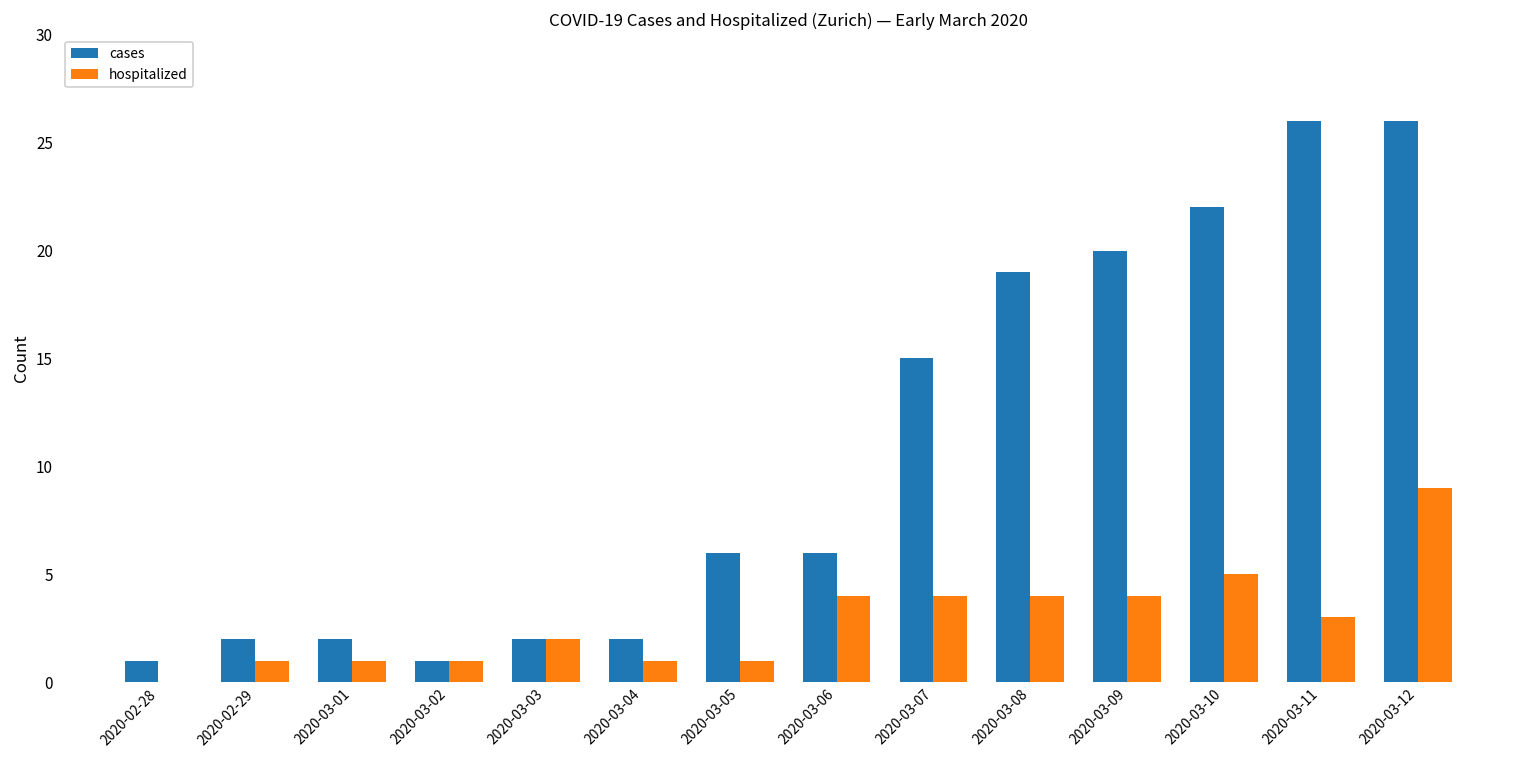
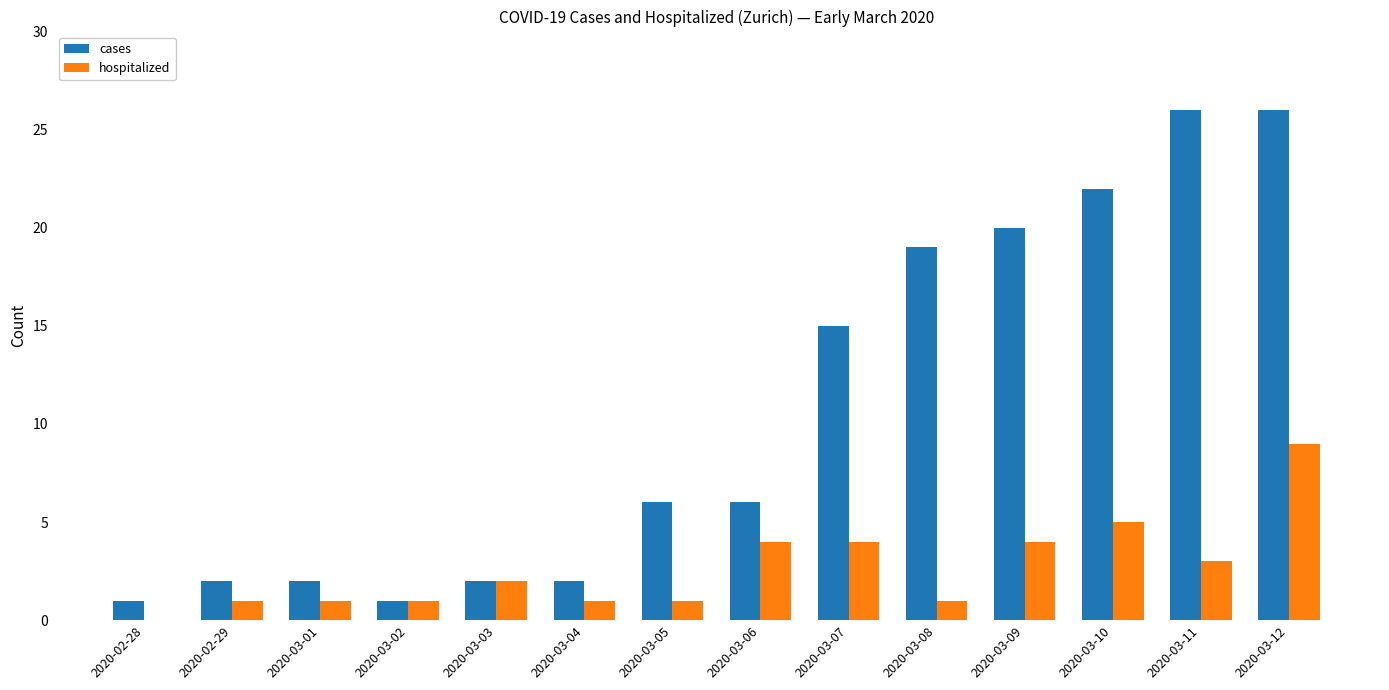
hospitalized, 2020-03-08: 4 -> 1
